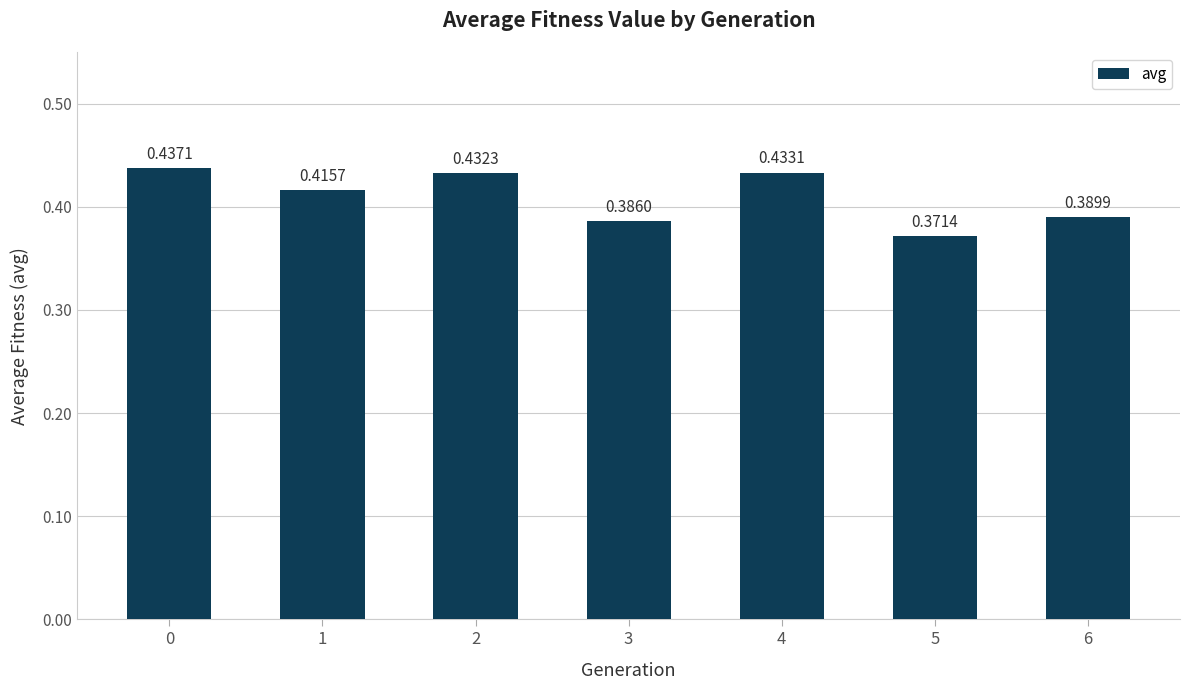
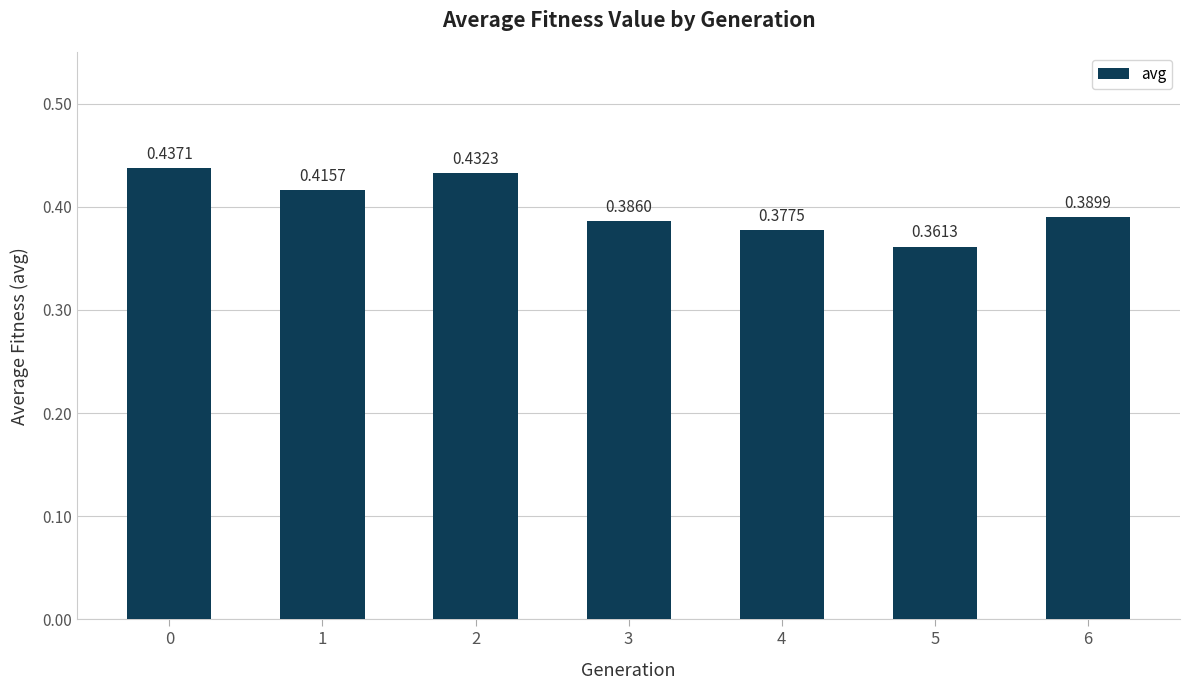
4: 0.4331 -> 0.3775
5: 0.3714 -> 0.3613
